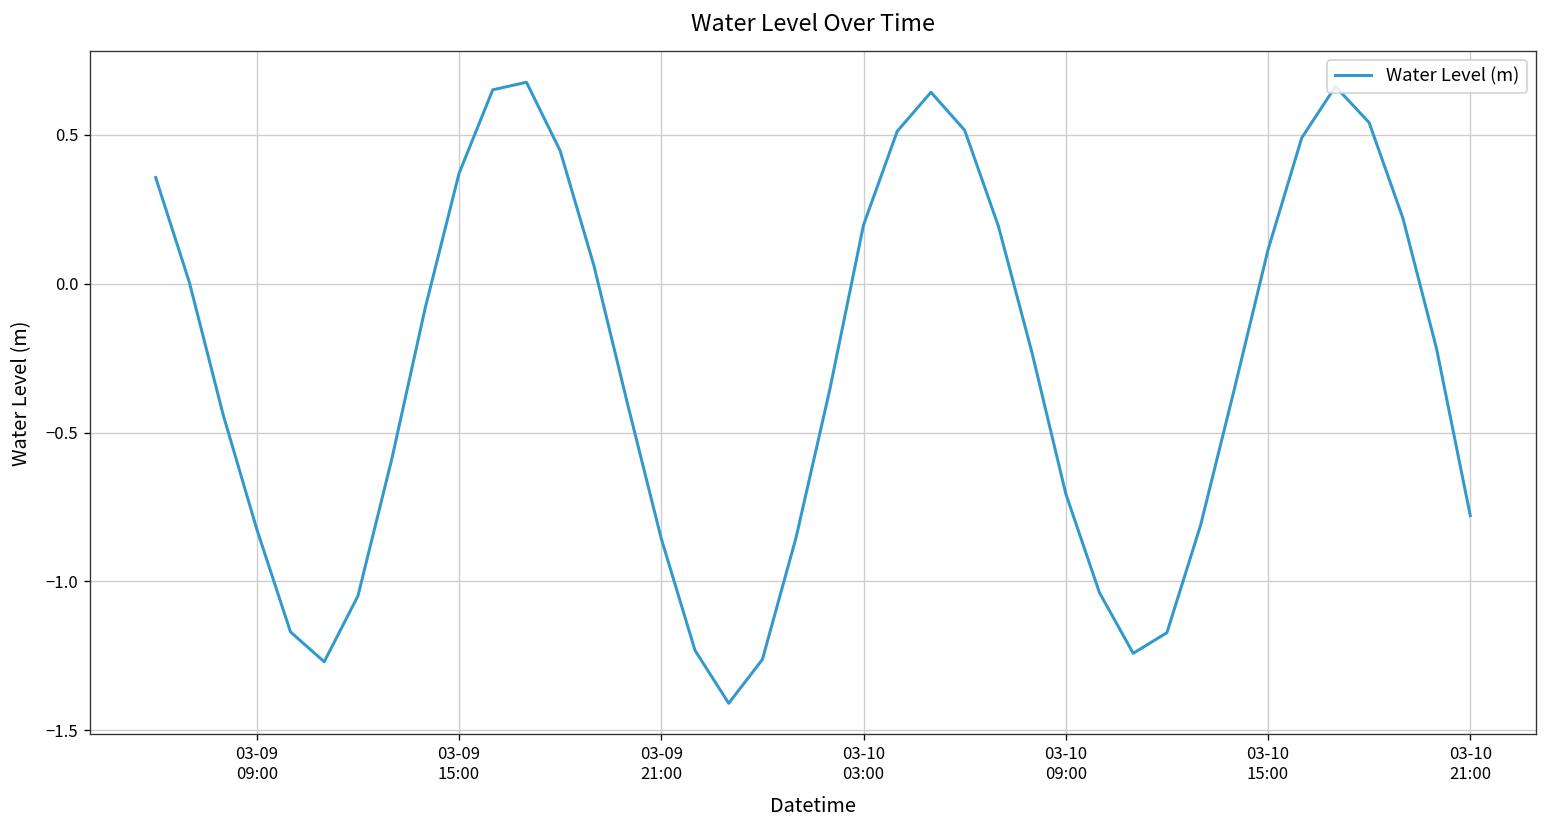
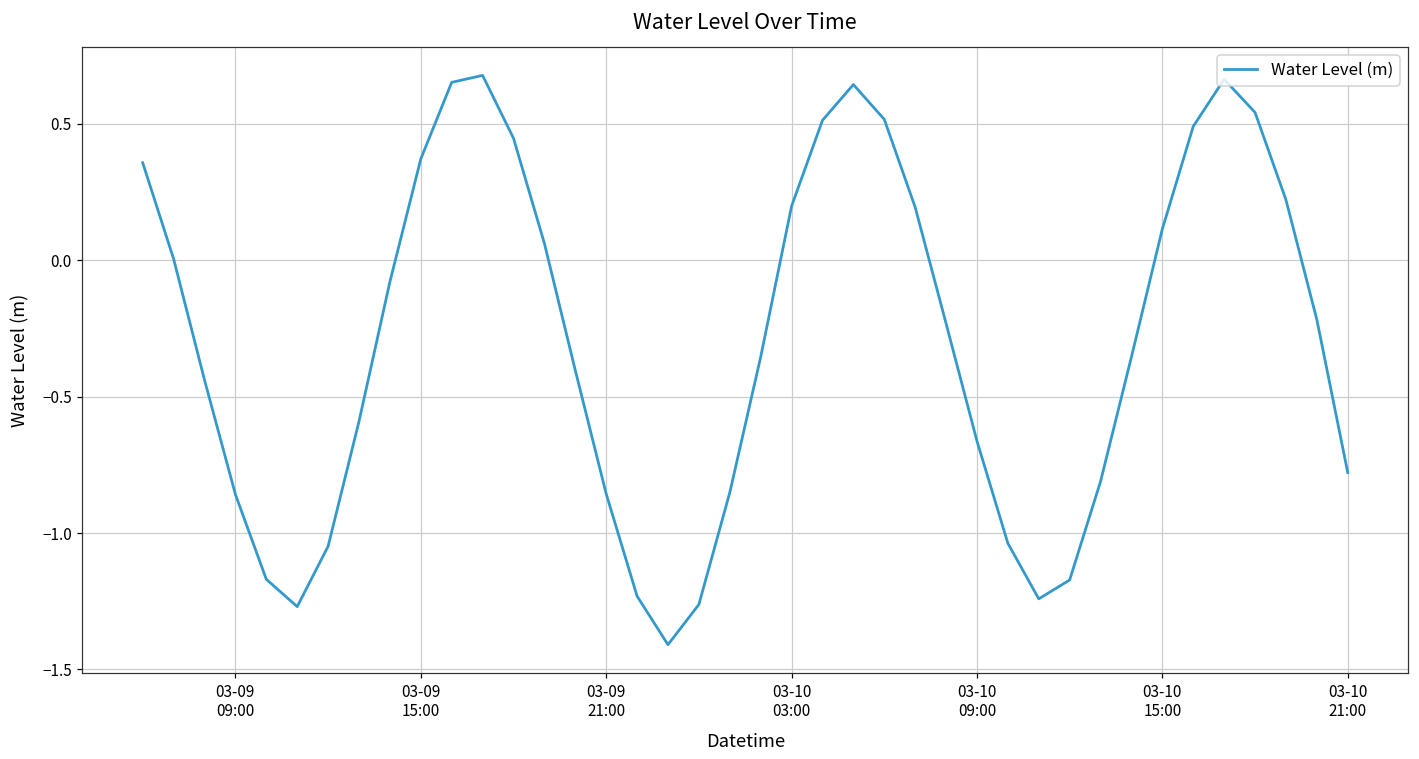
03-09 09:00: -0.82 -> -0.86
03-10 09:00: -0.71 -> -0.66
